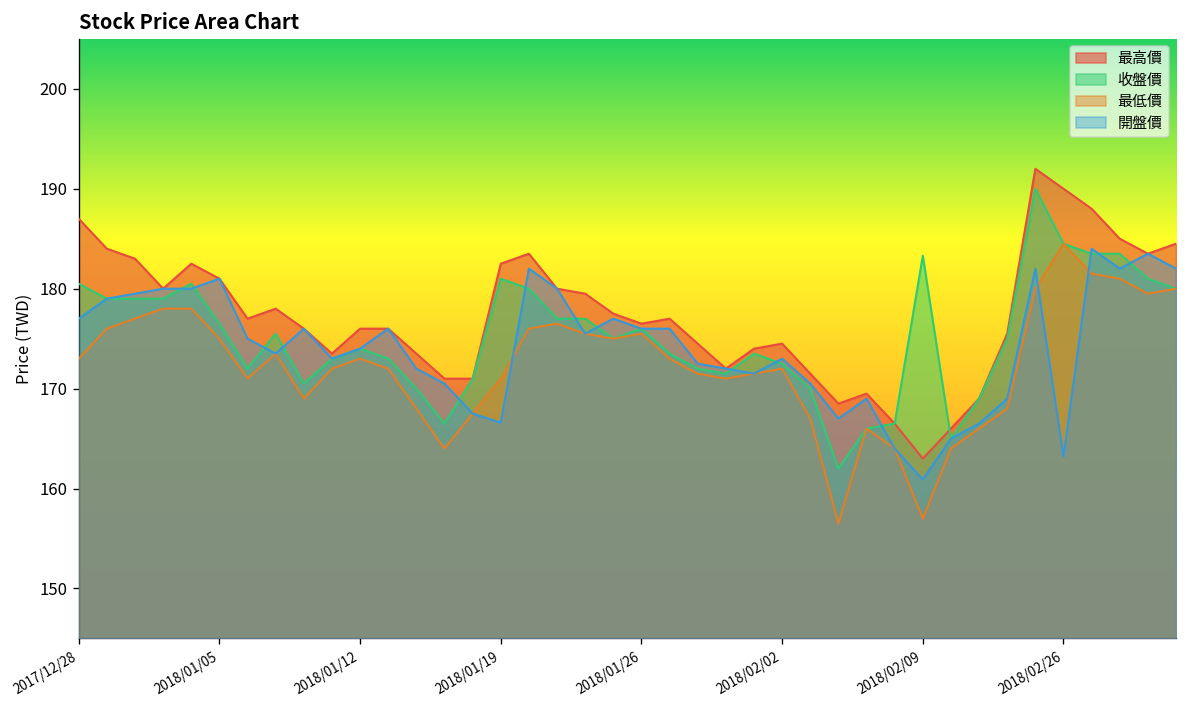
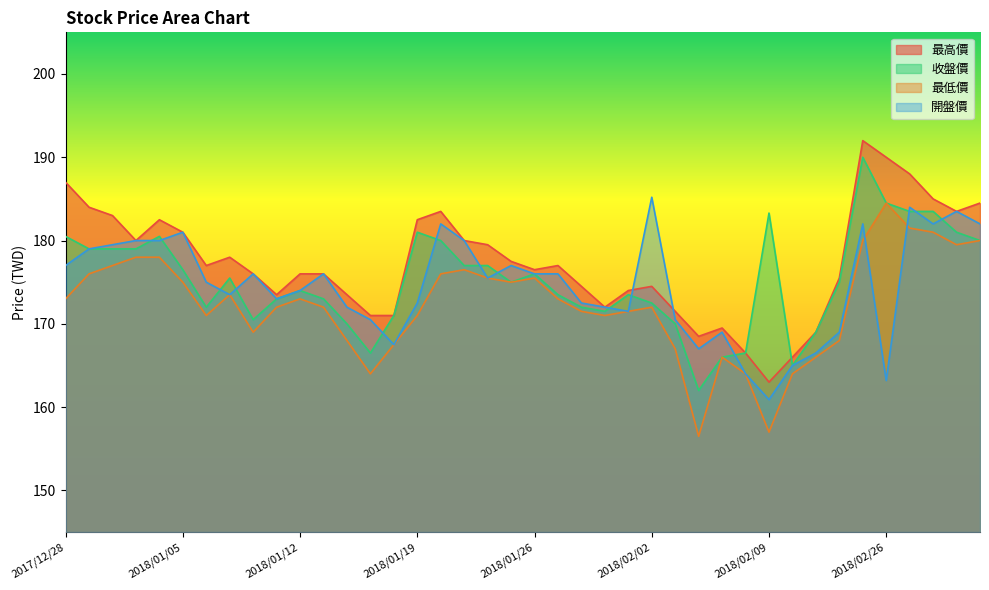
開盤價, 2018/01/19: 167 -> 173
開盤價, 2018/02/02: 173 -> 185
